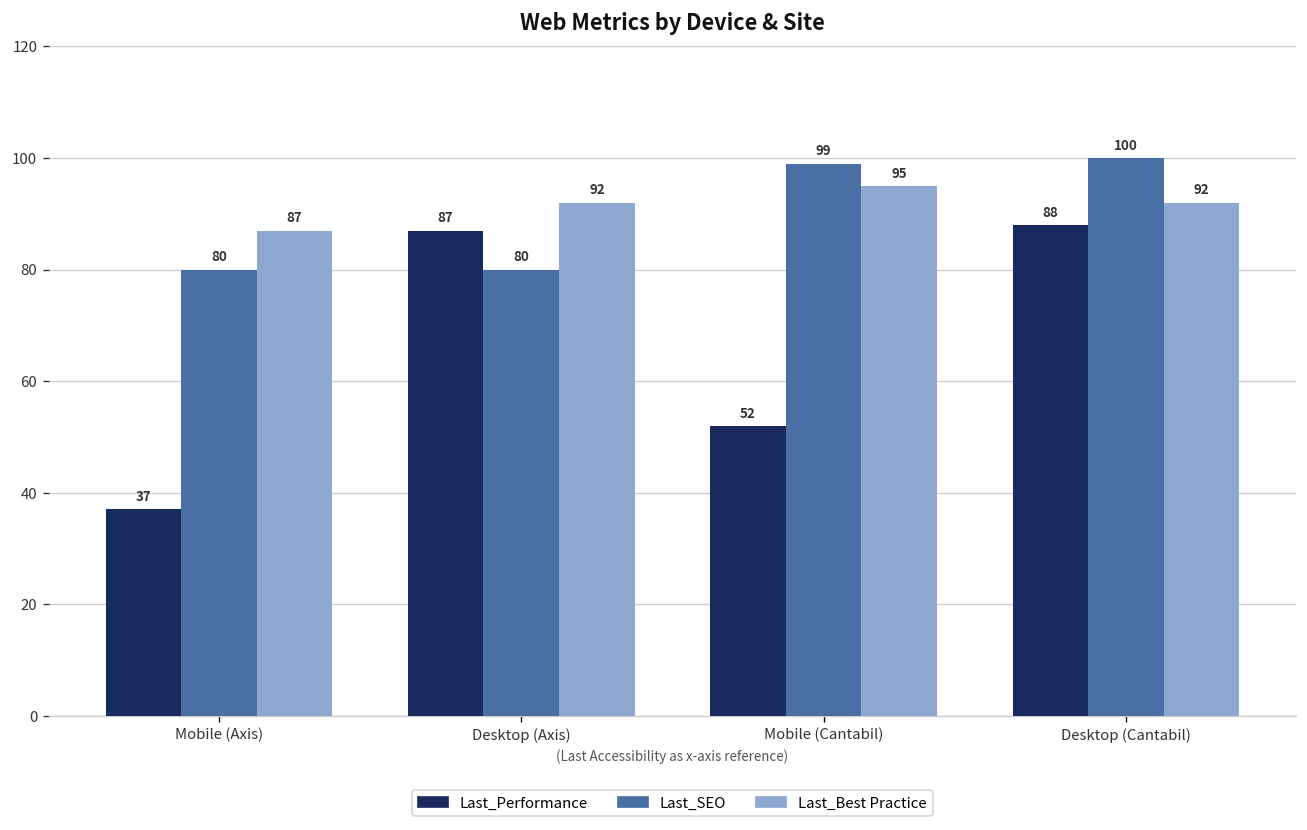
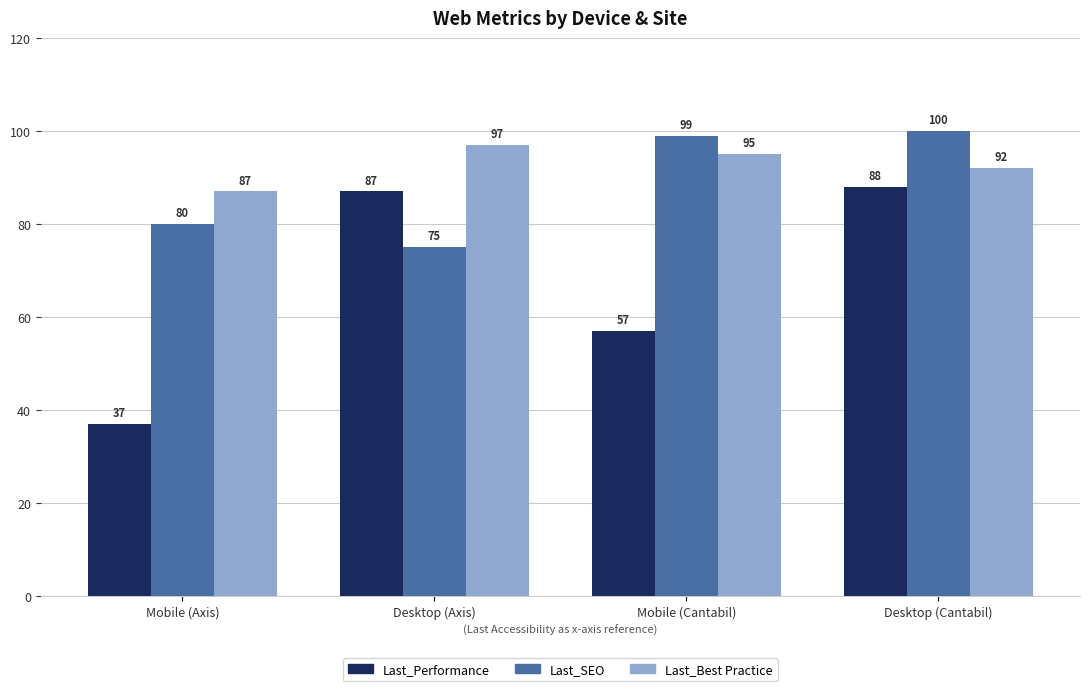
Last_SEO, Desktop (Axis): 80 -> 75
Last_Best Practice, Desktop (Axis): 92 -> 97
Last_Performance, Mobile (Cantabil): 52 -> 57
